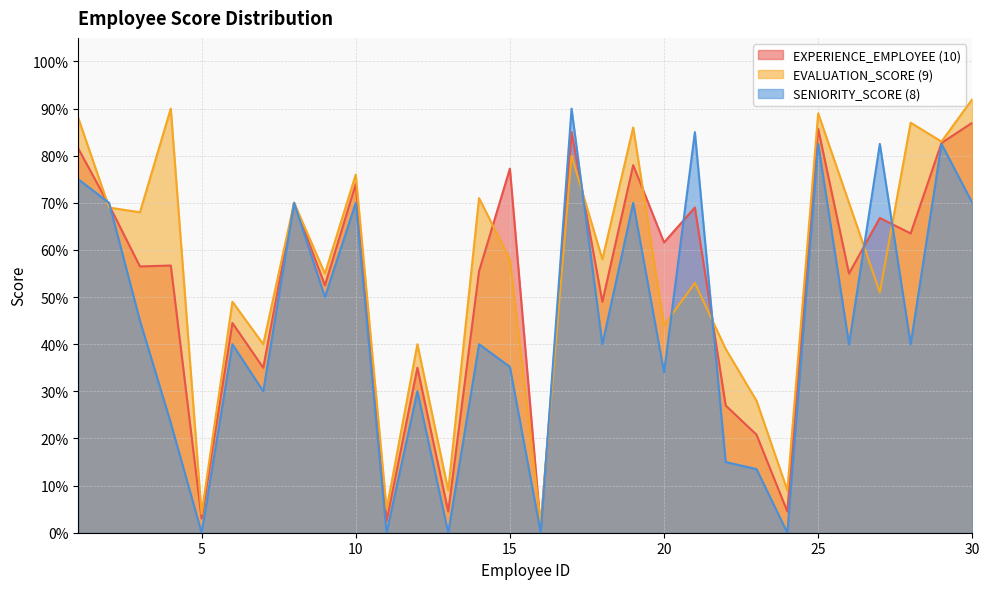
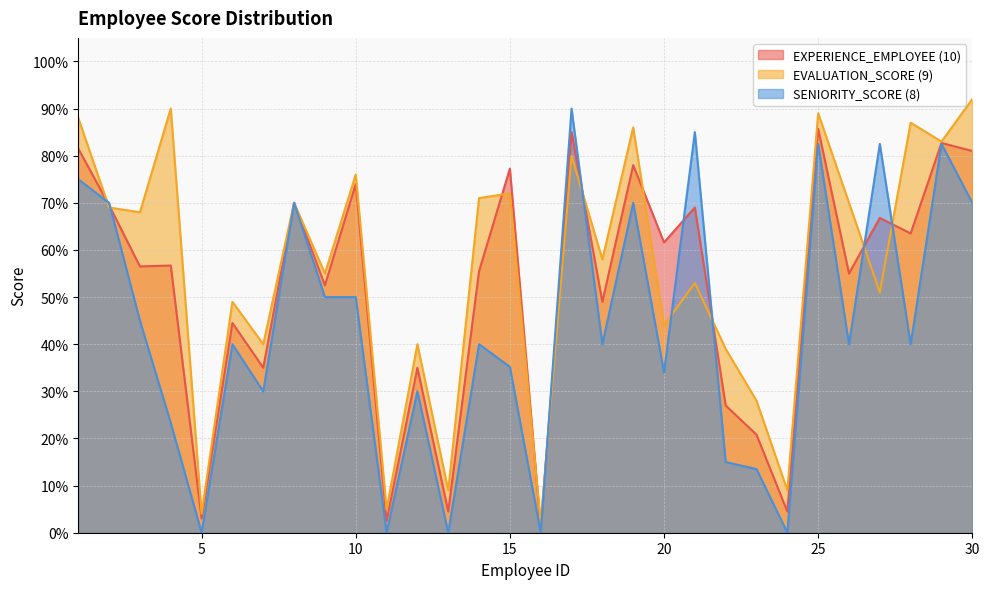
SENIORITY_SCORE (8), 10: 70% -> 50%
EVALUATION_SCORE (9), 15: 58% -> 72%
EXPERIENCE_EMPLOYEE (10), 30: 87% -> 81%
